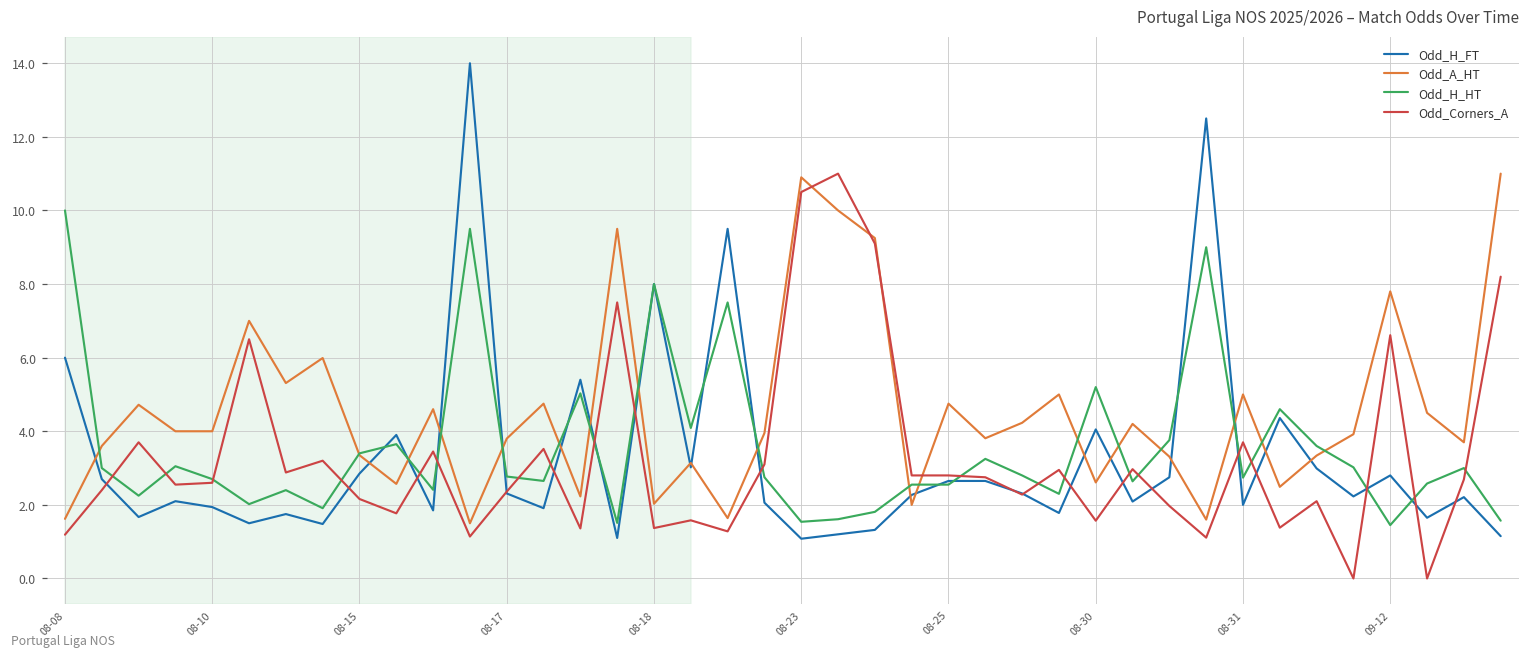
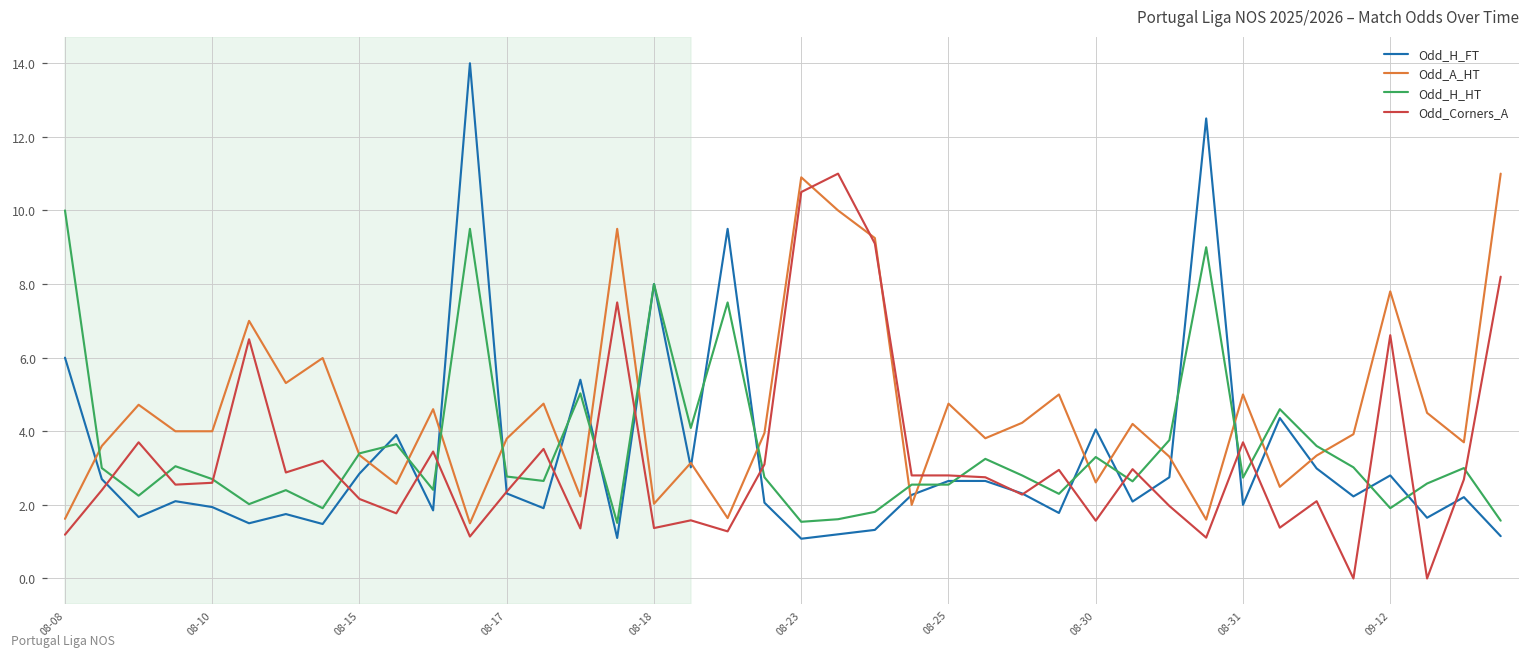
Odd_H_HT, 08-30: 5.2 -> 3.3
Odd_H_HT, 09-12: 1.5 -> 1.9
